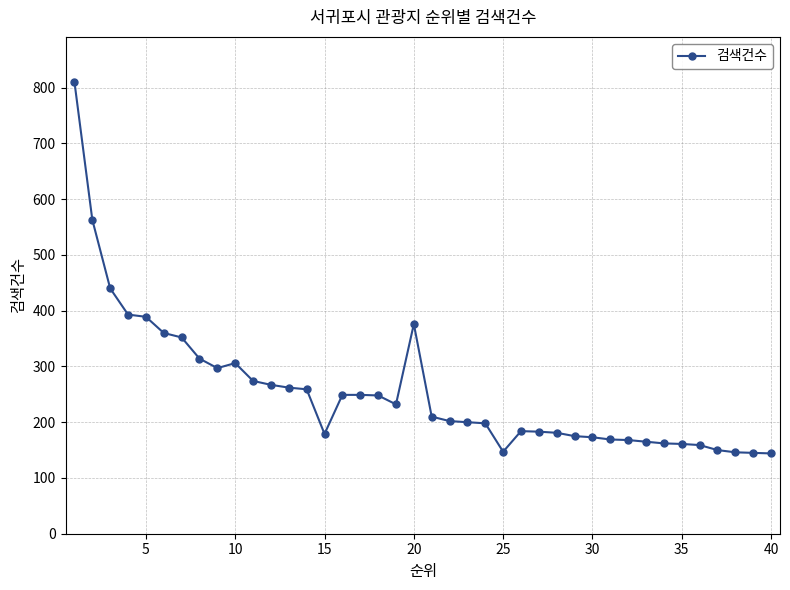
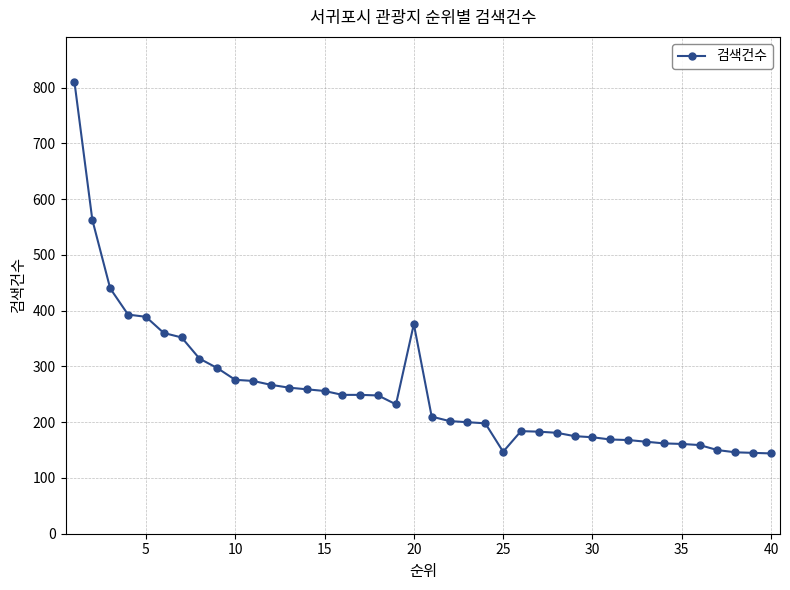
10: 310 -> 280
15: 180 -> 260
